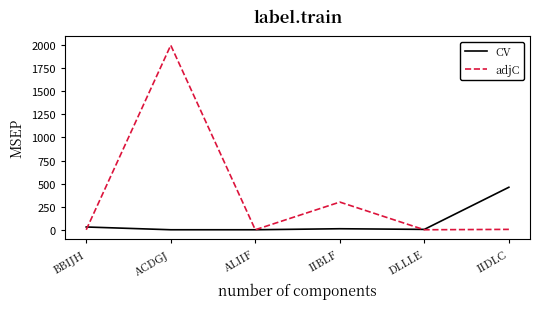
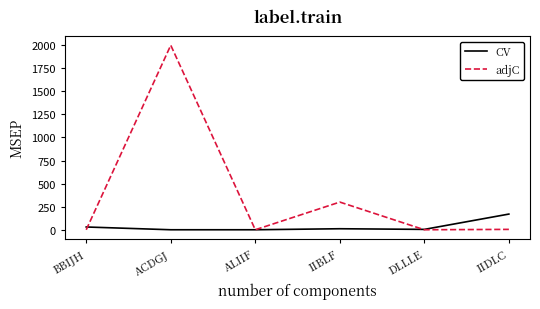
CV, IIDLC: 500 -> 200
